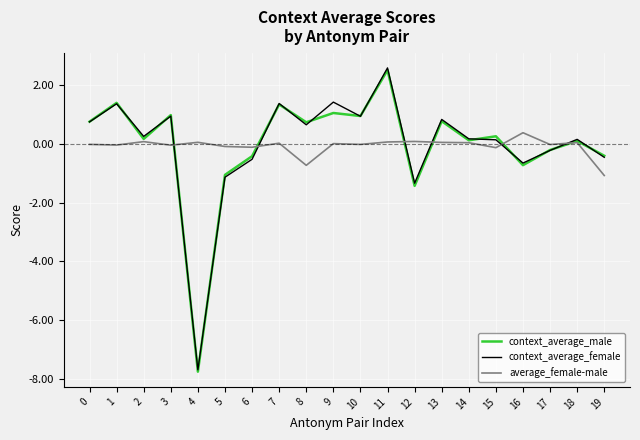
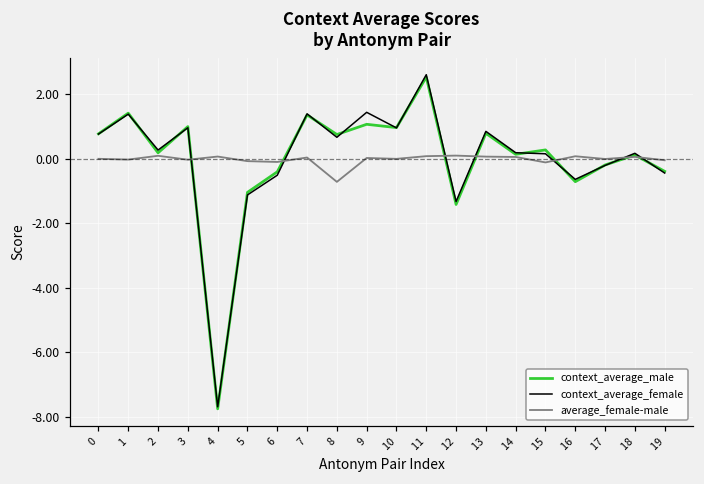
average_female-male, 16: 0.4 -> 0.1
average_female-male, 19: -1.1 -> -0.1
